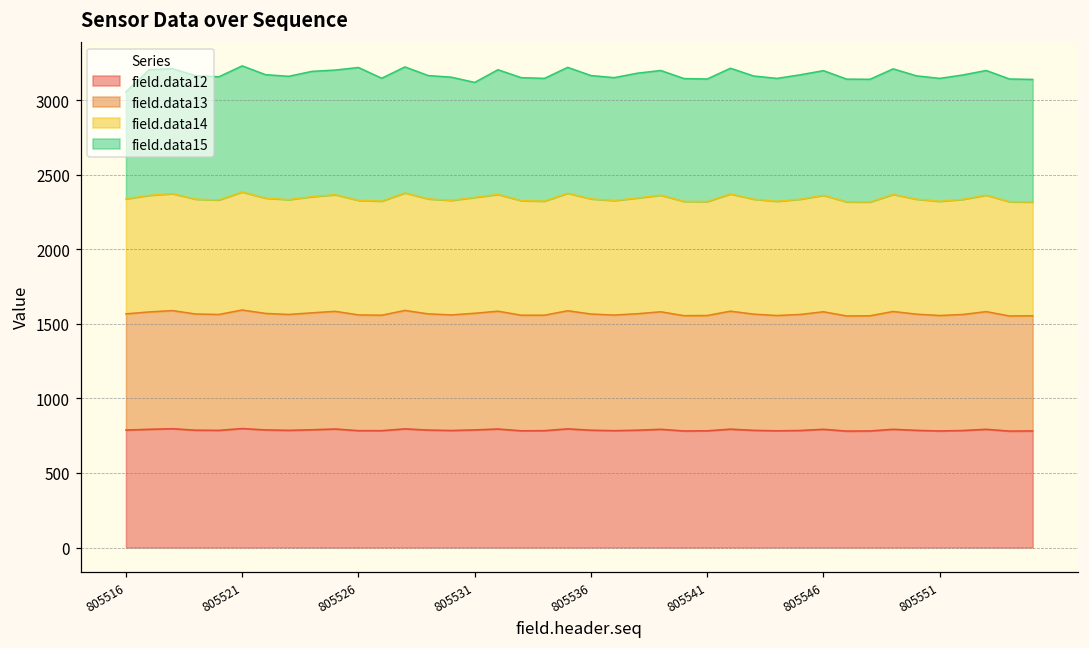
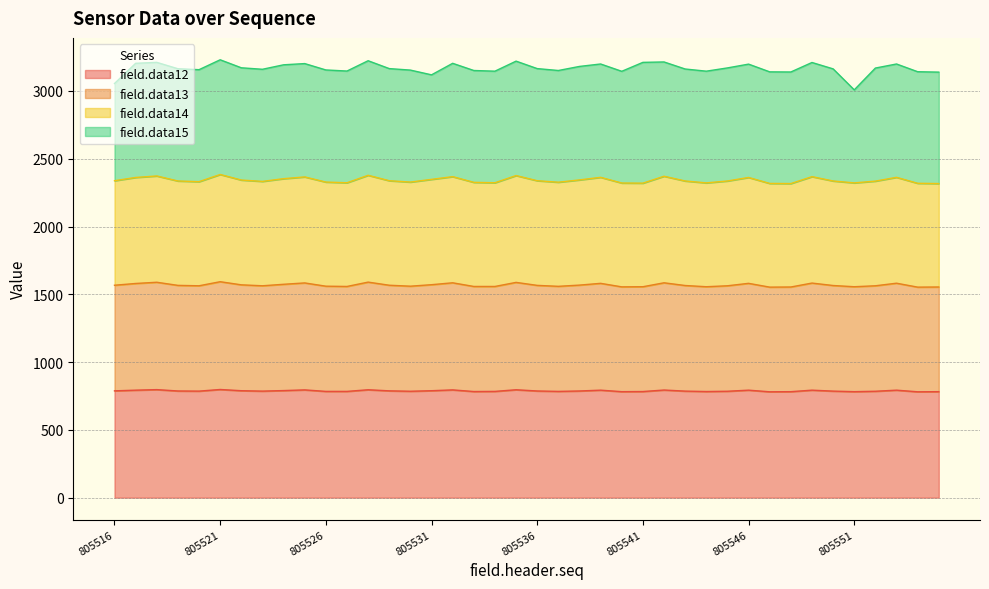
field.data15, 805526: 890 -> 830
field.data15, 805541: 820 -> 890
field.data15, 805551: 820 -> 690
